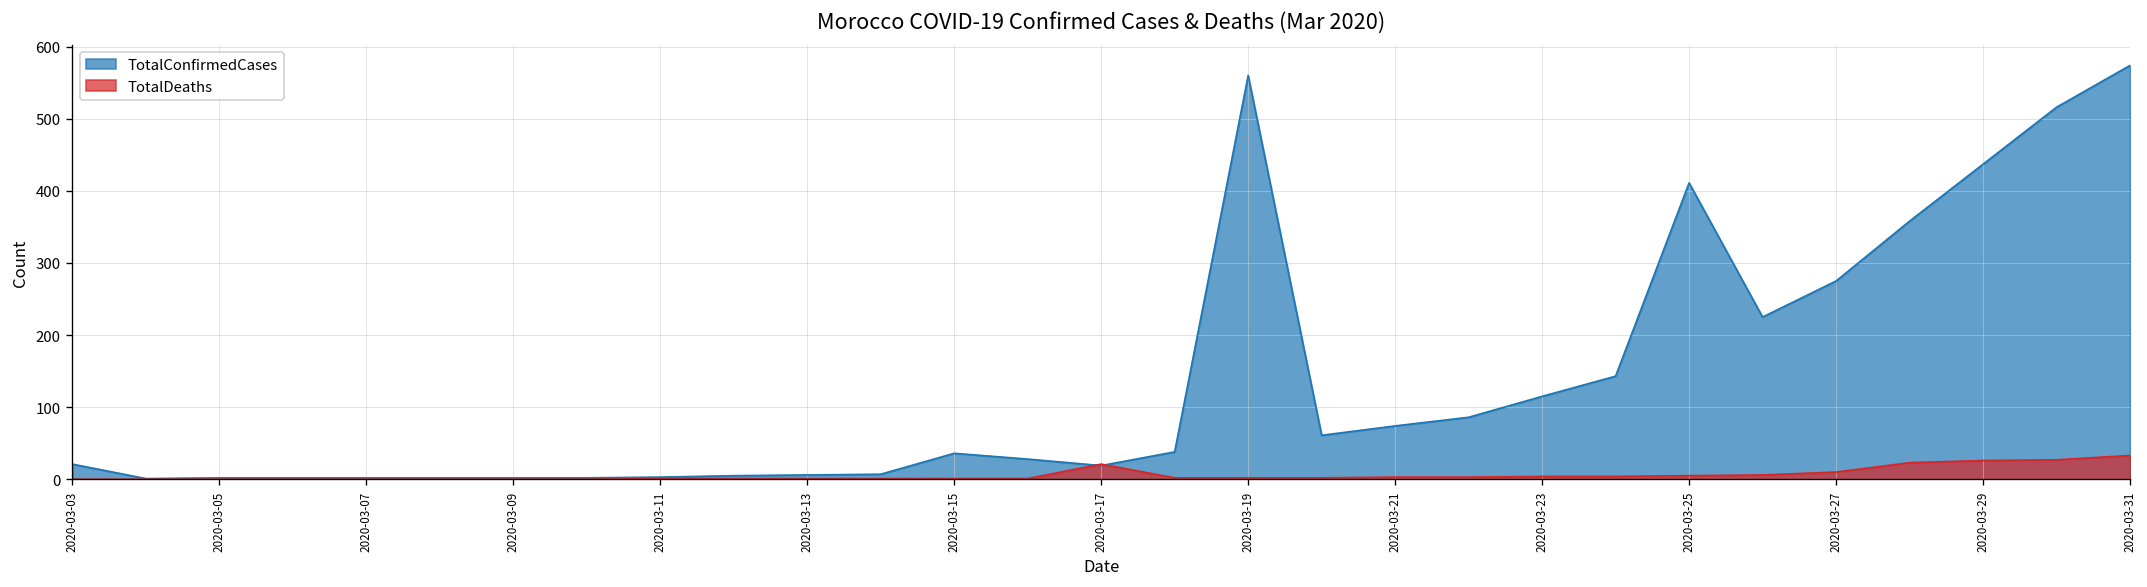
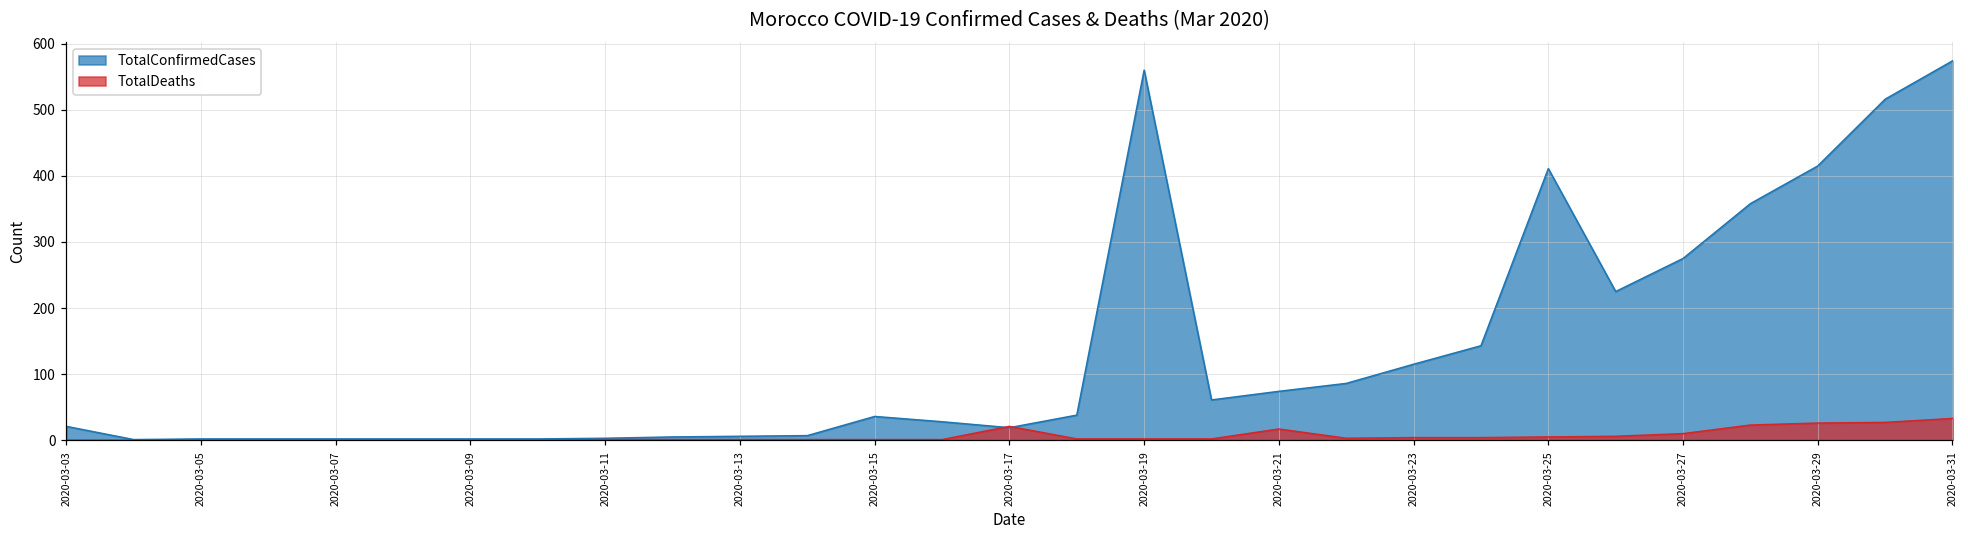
TotalDeaths, 2020-03-21: 0 -> 20
TotalConfirmedCases, 2020-03-29: 440 -> 420
